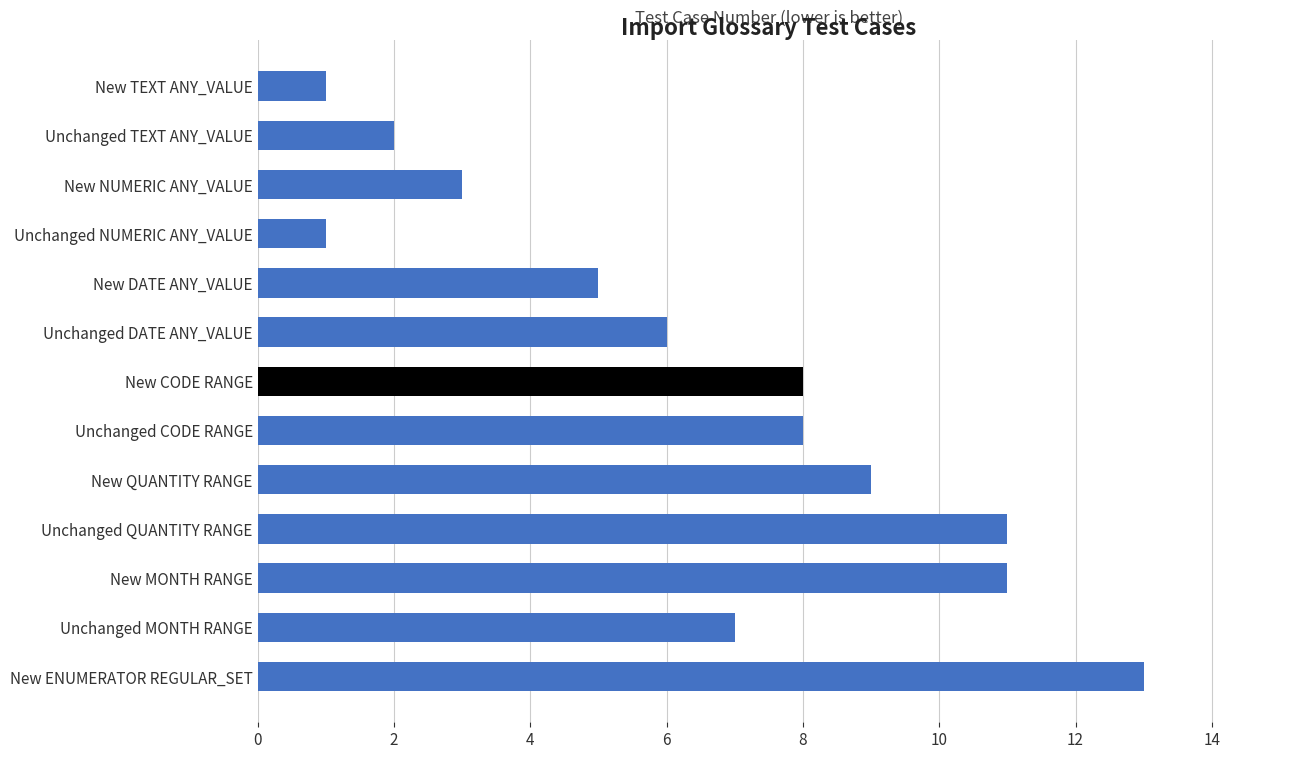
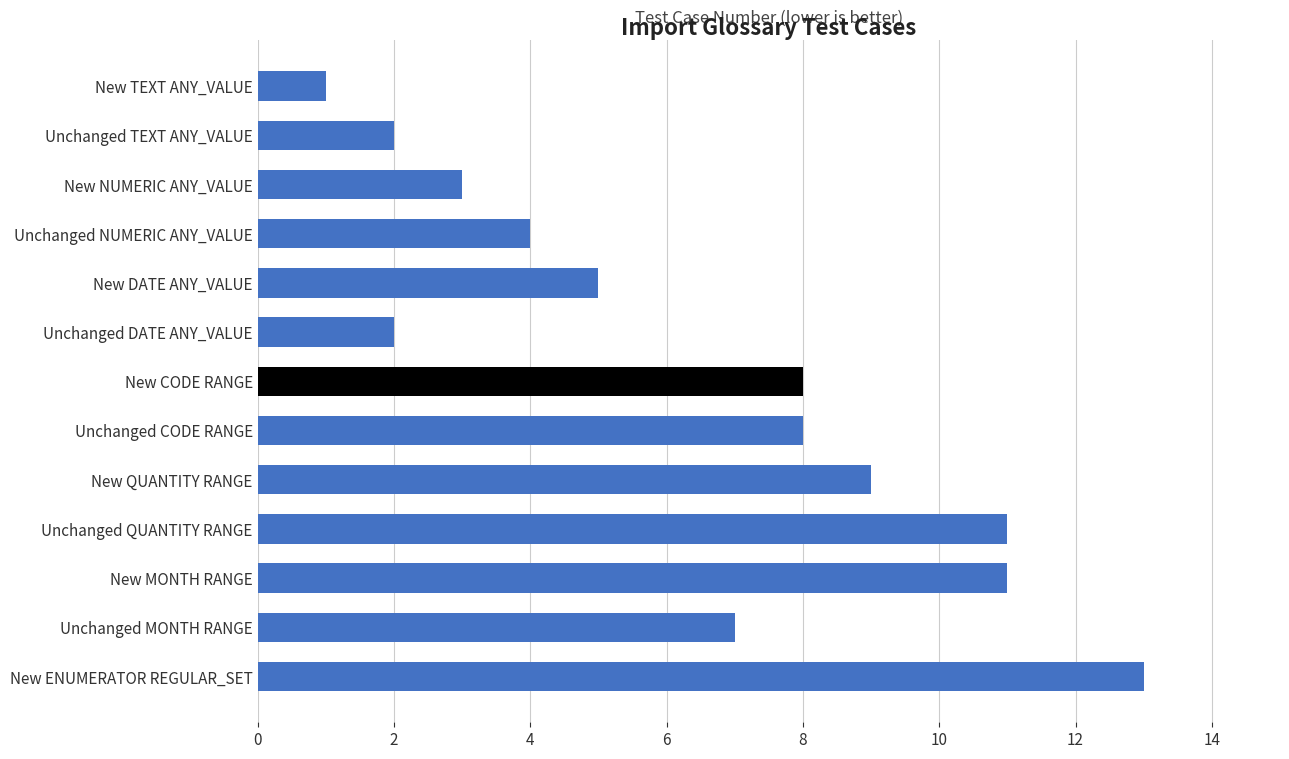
Unchanged NUMERIC ANY_VALUE: 1 -> 4
Unchanged DATE ANY_VALUE: 6 -> 2
